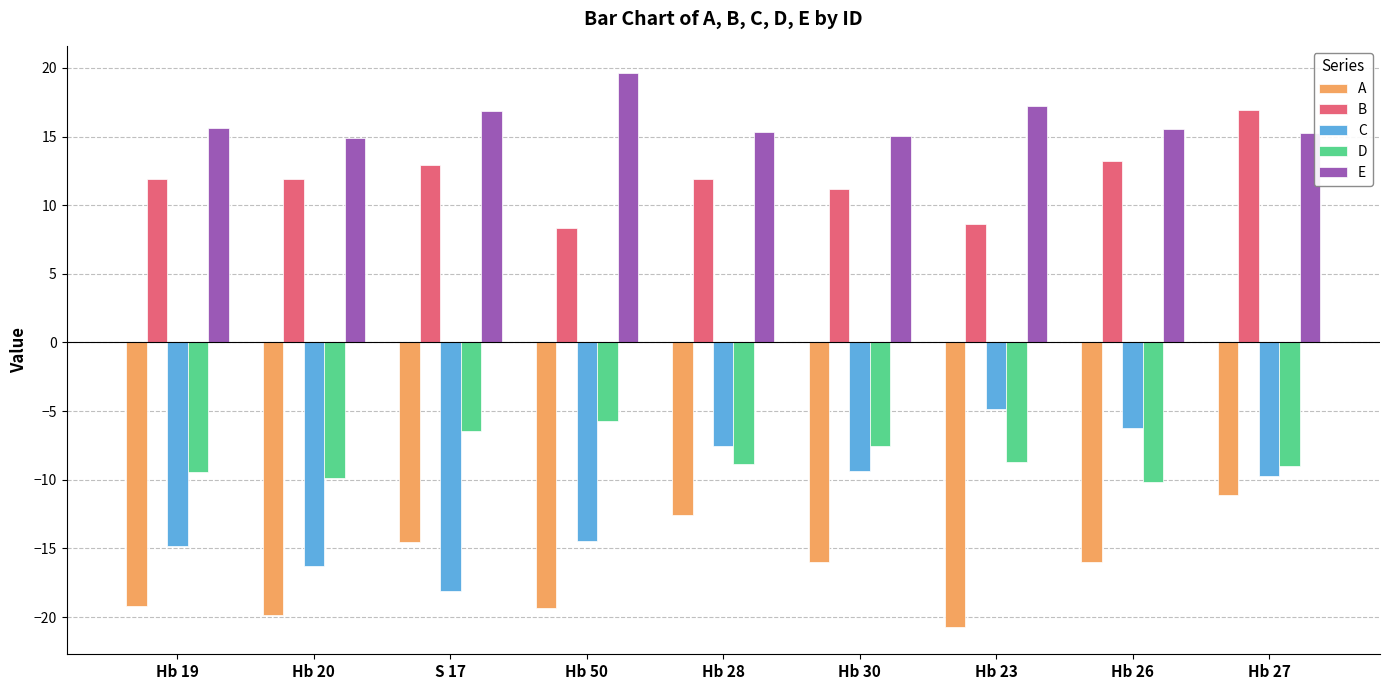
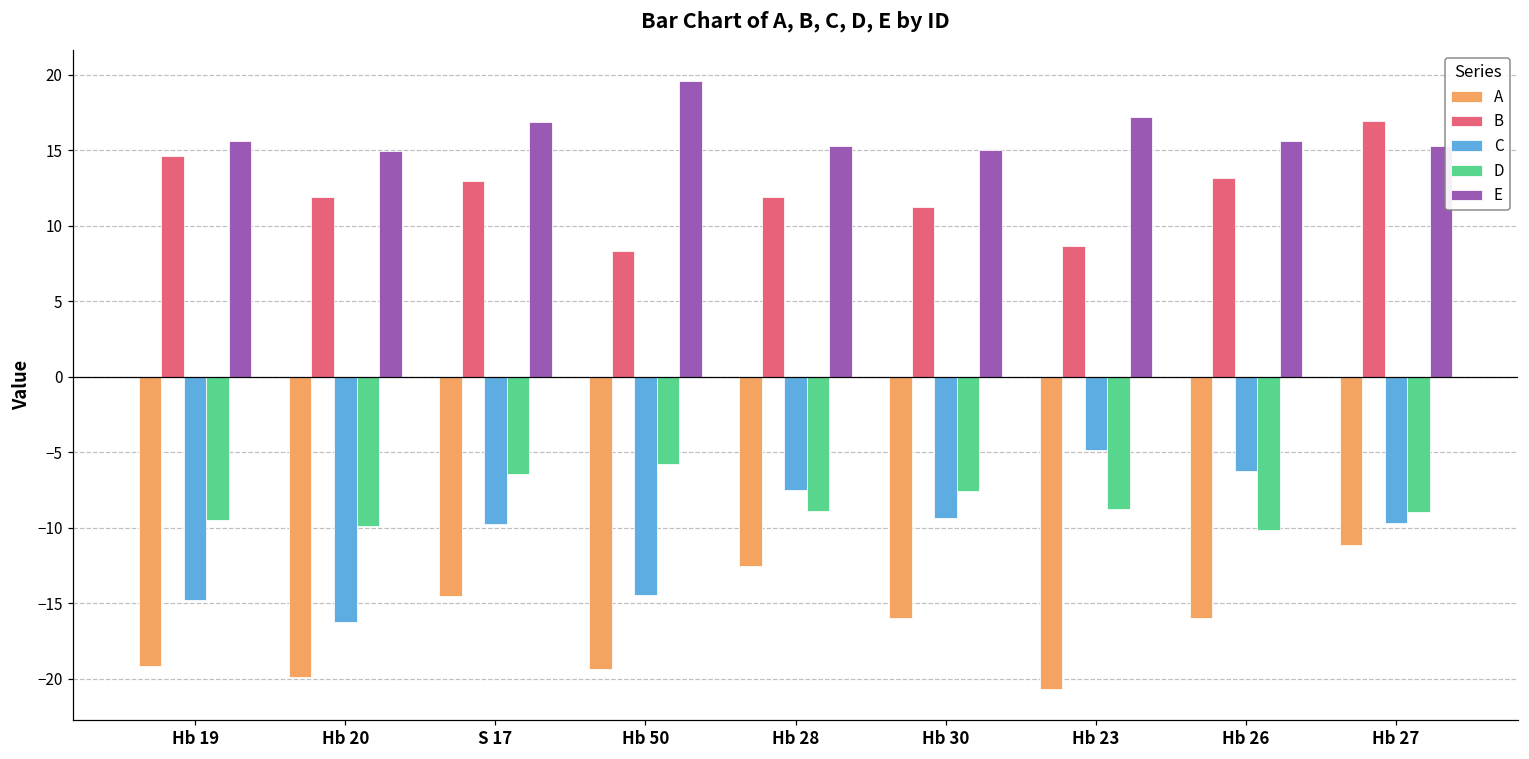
B, Hb 19: 11.9 -> 14.6
C, S 17: -18.1 -> -9.8
